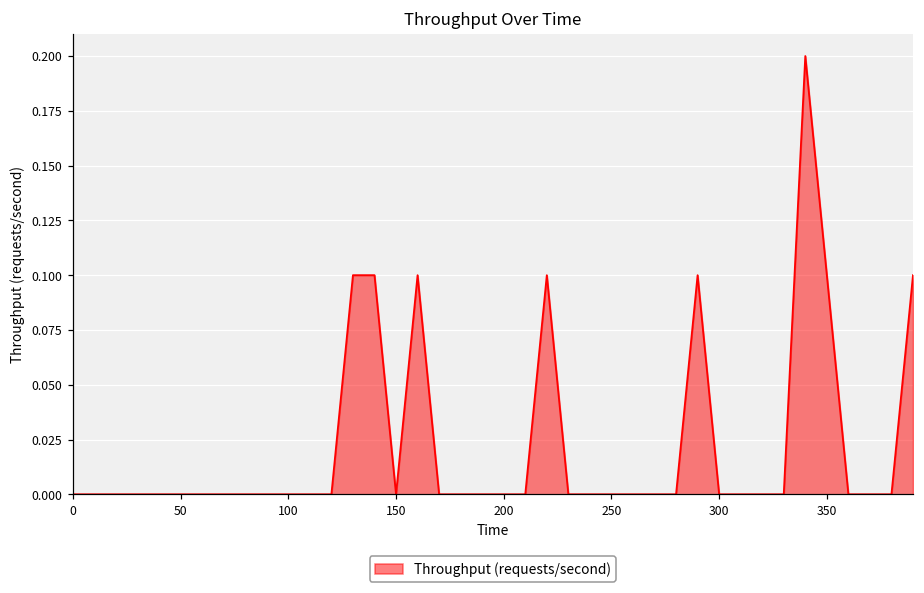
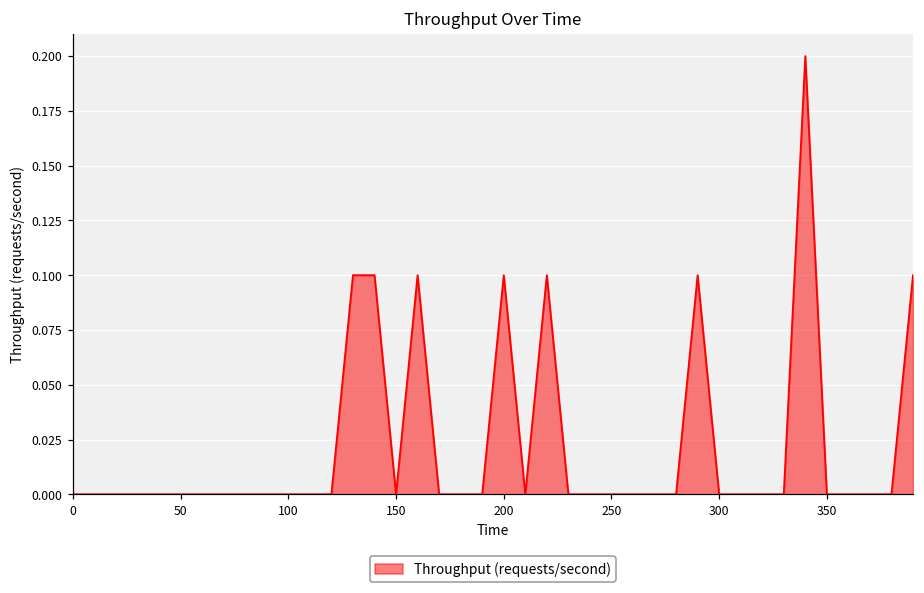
200: 0.0 -> 0.1
350: 0.1 -> 0.0
